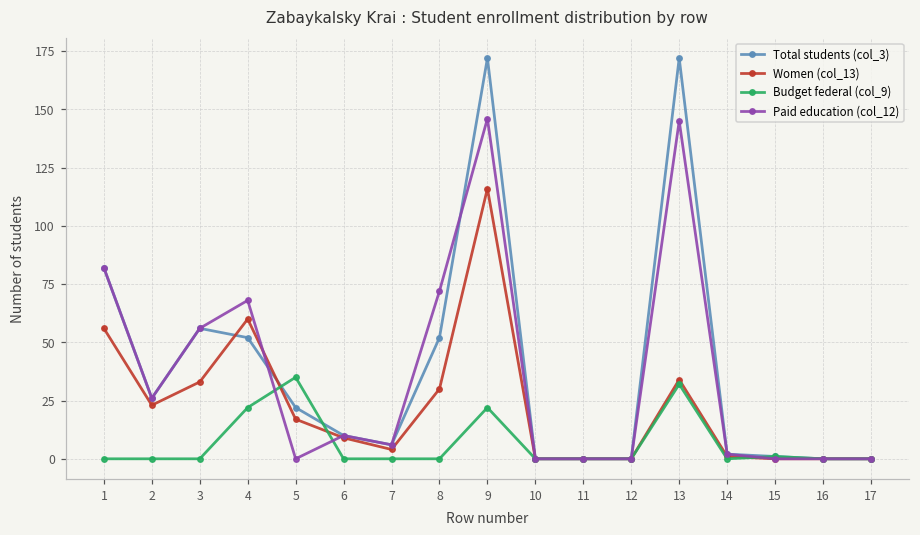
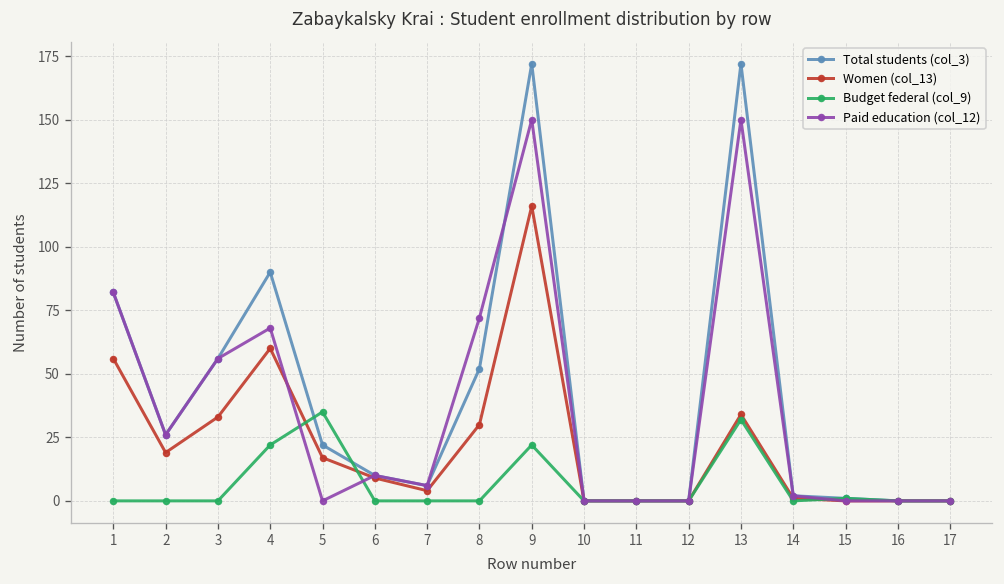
Women (col_13), 2: 23 -> 19
Total students (col_3), 4: 52 -> 90
Paid education (col_12), 9: 146 -> 150
Paid education (col_12), 13: 145 -> 150
